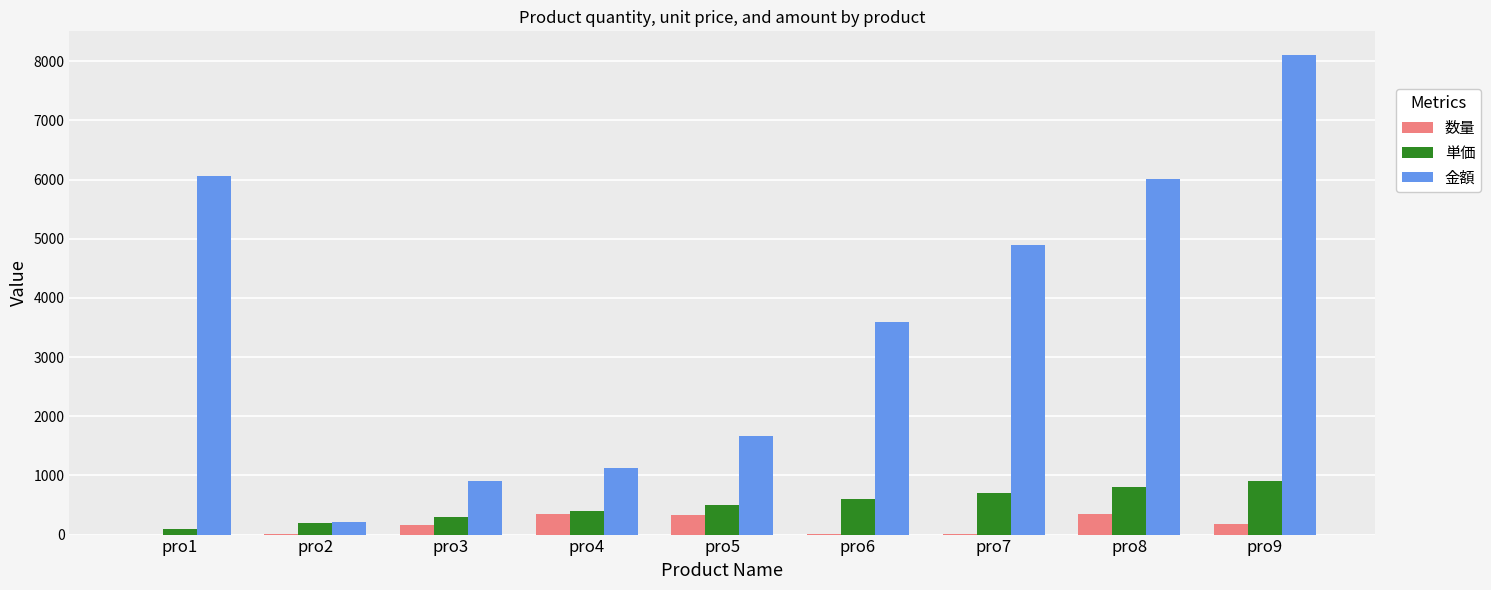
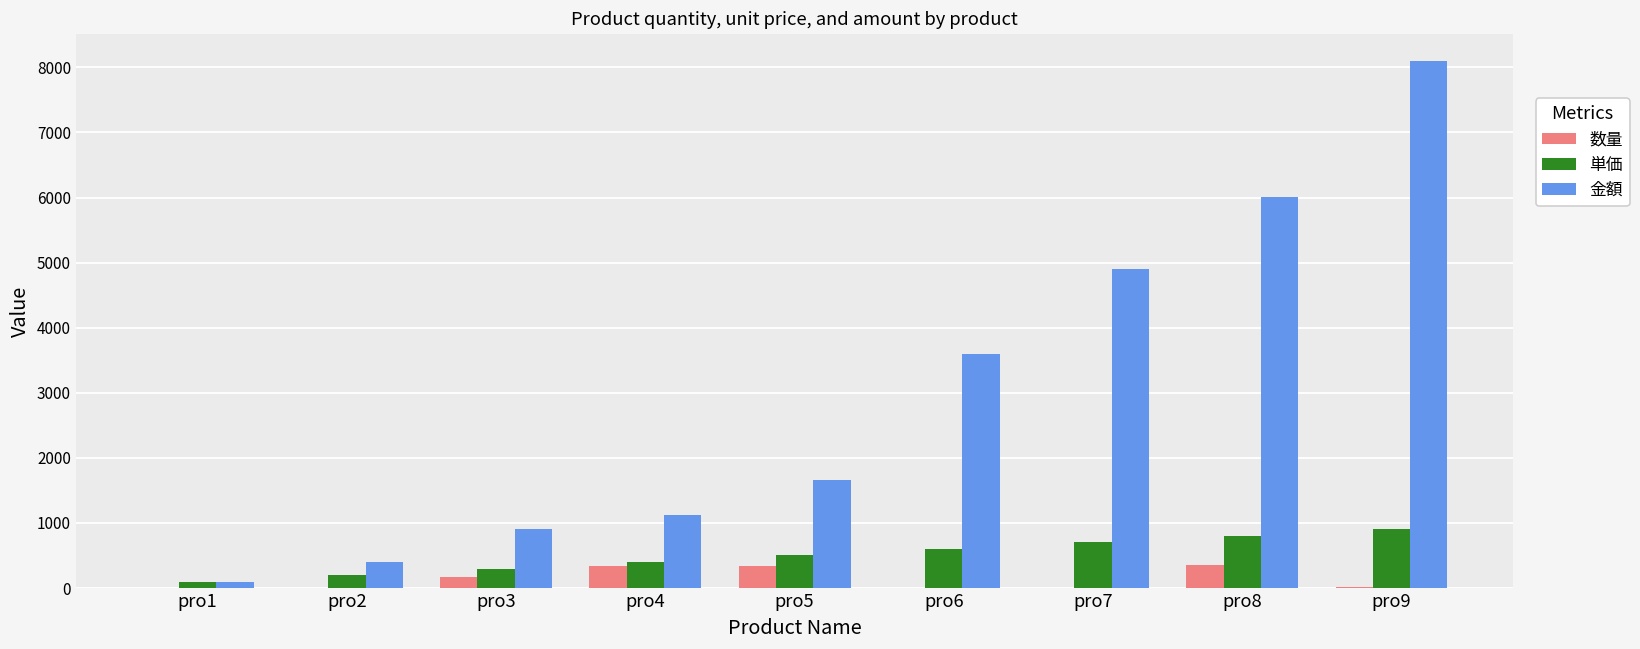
金額, pro1: 6100 -> 100
金額, pro2: 200 -> 400
数量, pro9: 200 -> 0
